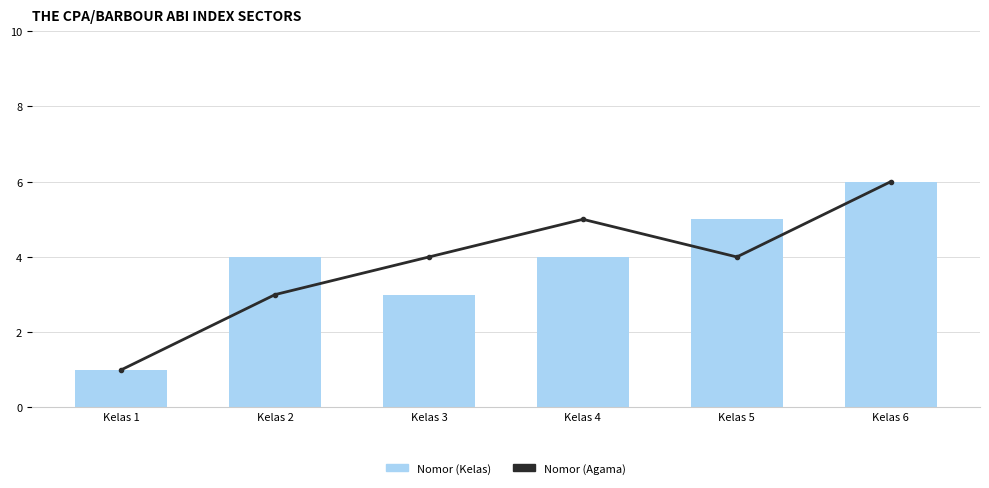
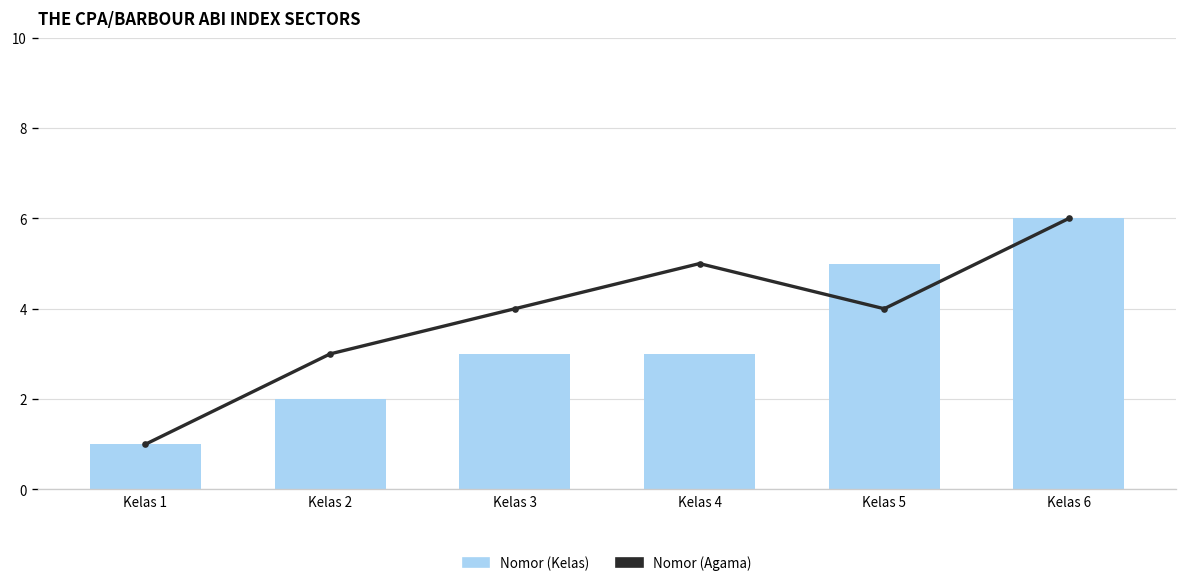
Nomor (Kelas), Kelas 2: 4 -> 2
Nomor (Kelas), Kelas 4: 4 -> 3
